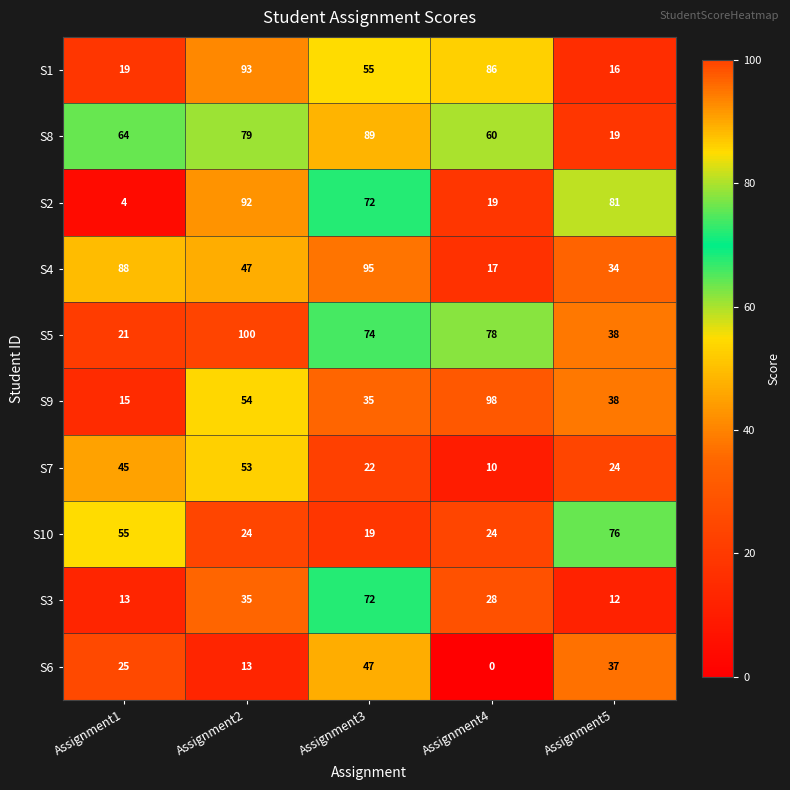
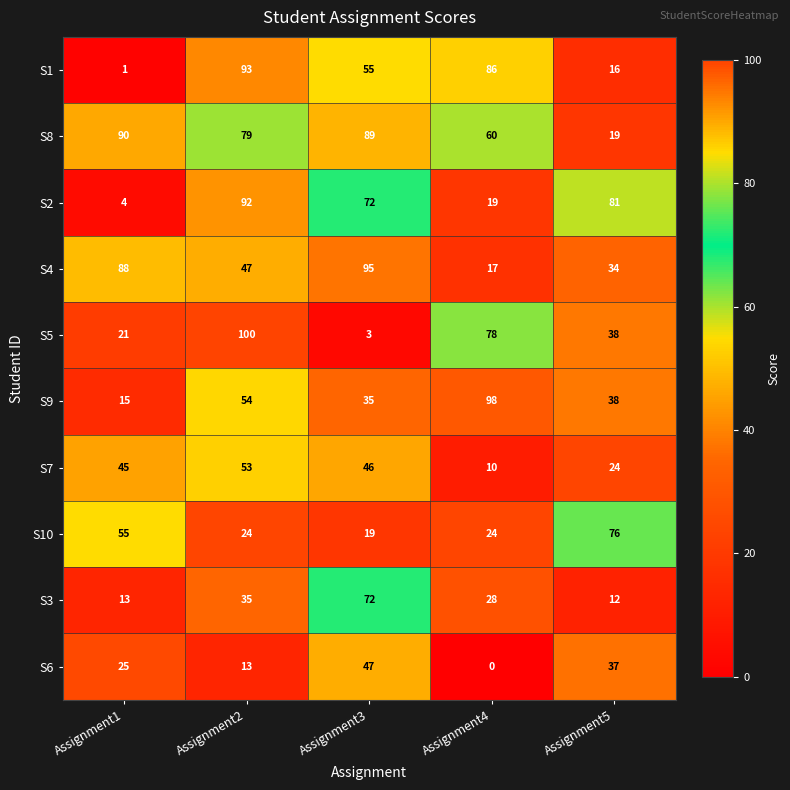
S1, Assignment1: 19 -> 1
S8, Assignment1: 64 -> 90
S5, Assignment3: 74 -> 3
S7, Assignment3: 22 -> 46
